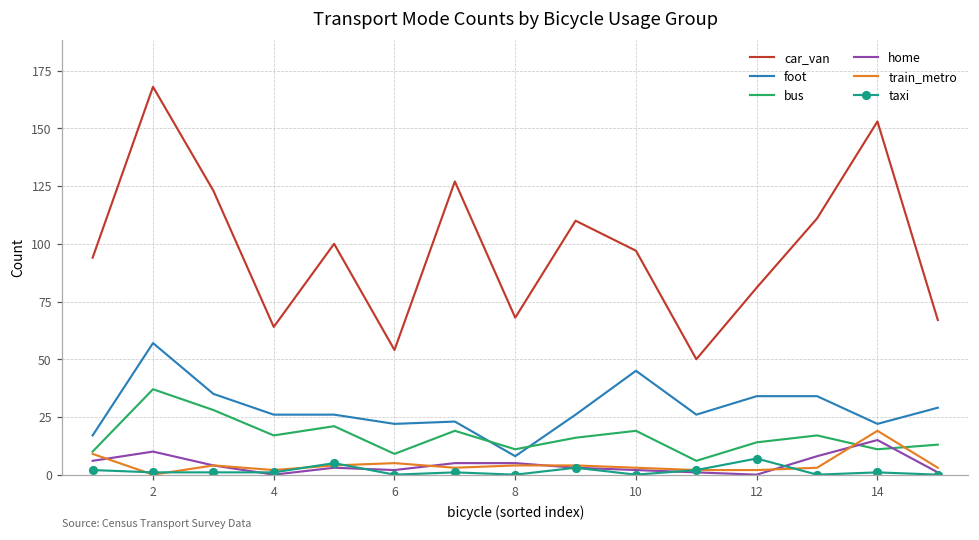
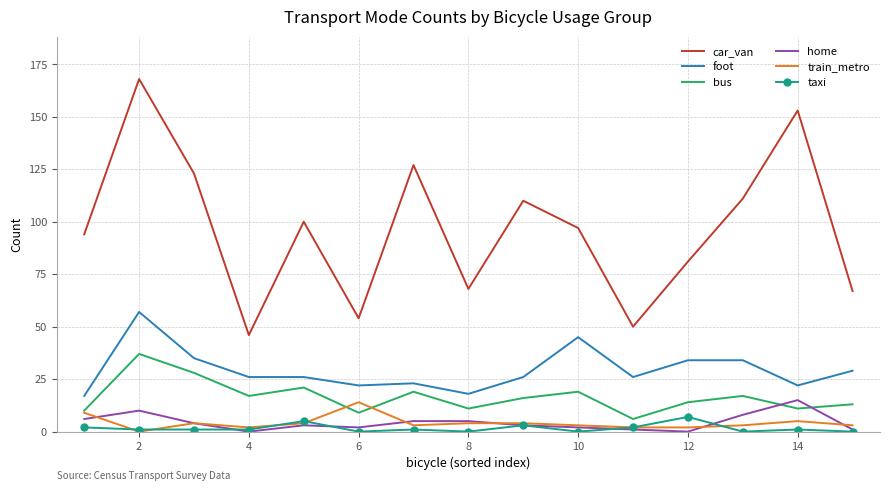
car_van, 4: 64 -> 46
train_metro, 6: 5 -> 14
foot, 8: 8 -> 18
train_metro, 14: 19 -> 5
